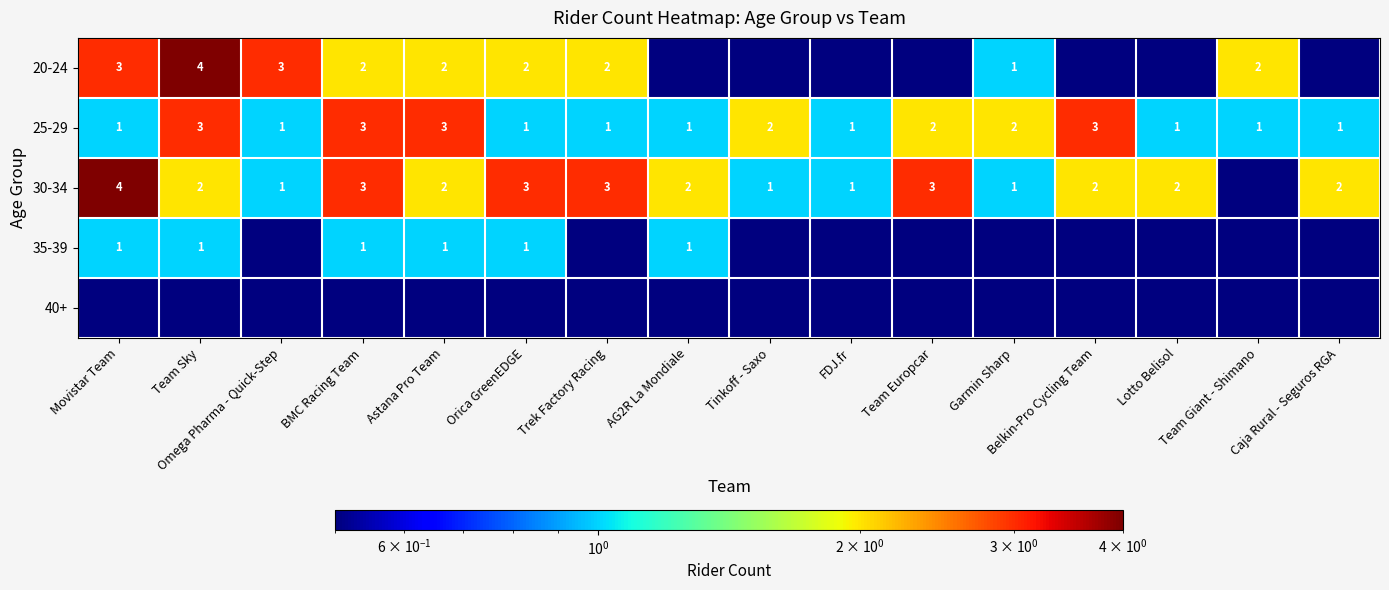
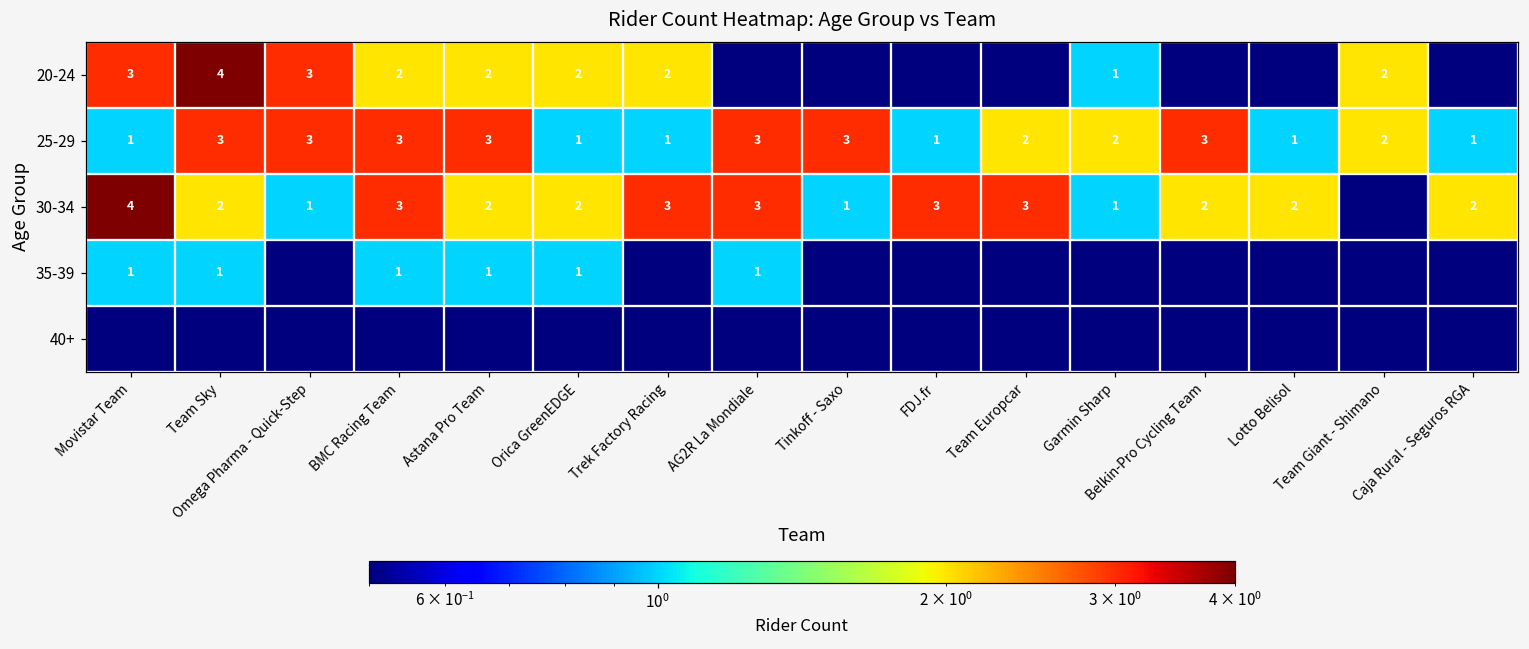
25-29, Omega Pharma - Quick-Step: 1 -> 3
25-29, AG2R La Mondiale: 1 -> 3
25-29, Tinkoff - Saxo: 2 -> 3
25-29, Team Giant - Shimano: 1 -> 2
30-34, Orica GreenEDGE: 3 -> 2
30-34, AG2R La Mondiale: 2 -> 3
30-34, FDJ.fr: 1 -> 3
